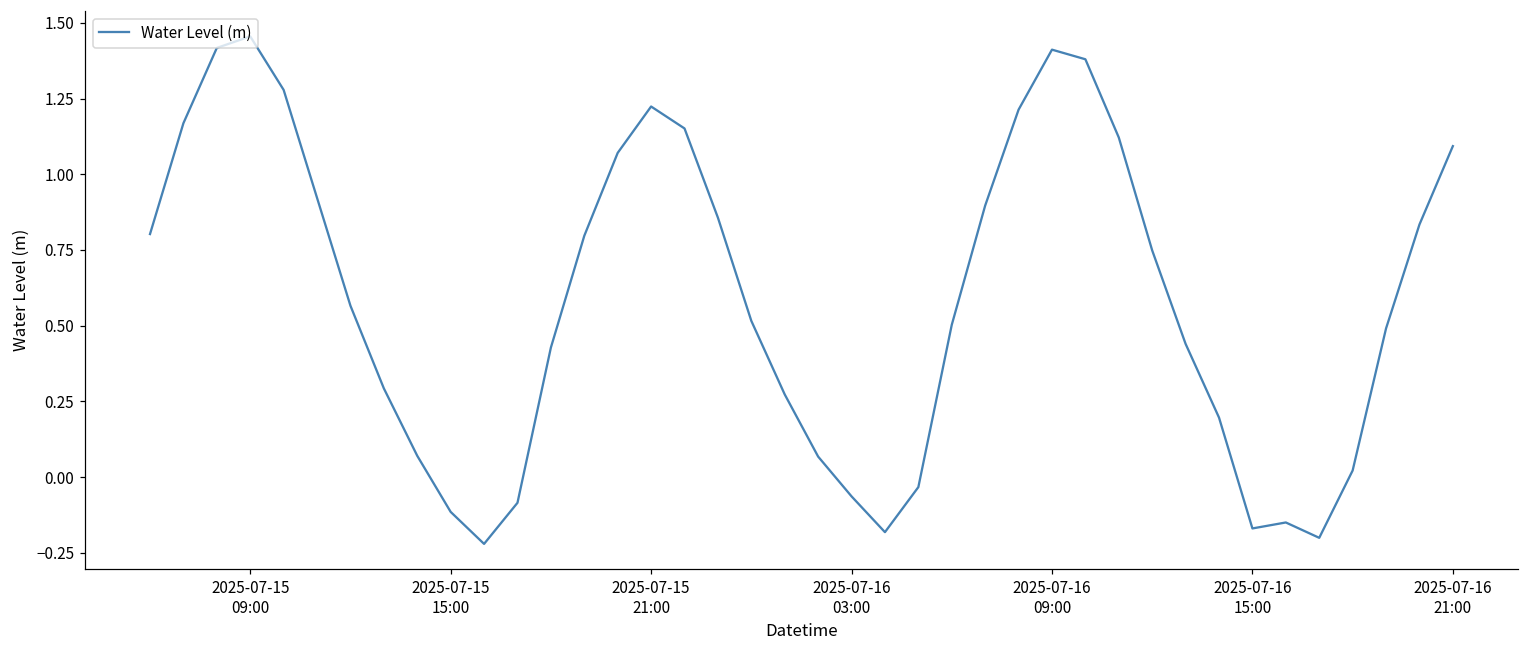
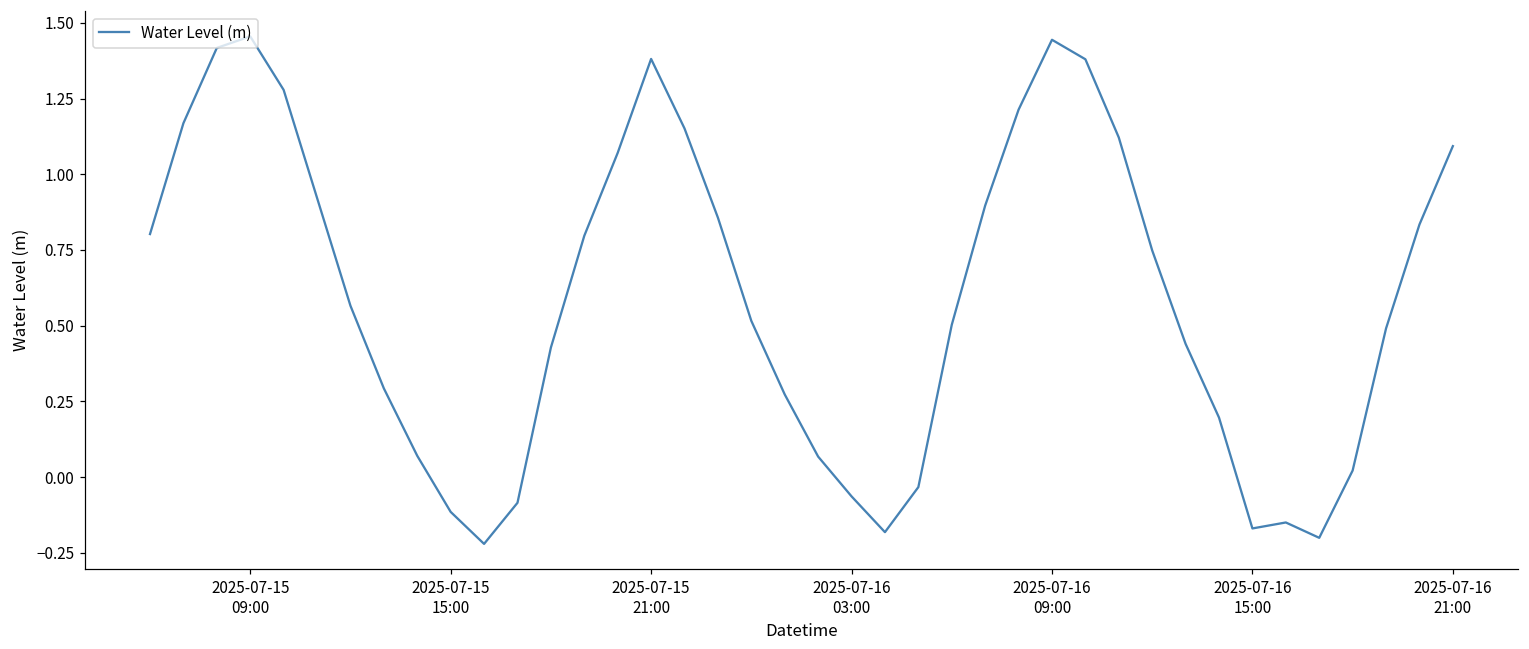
2025-07-15 21:00: 1.22 -> 1.38
2025-07-16 09:00: 1.41 -> 1.44
